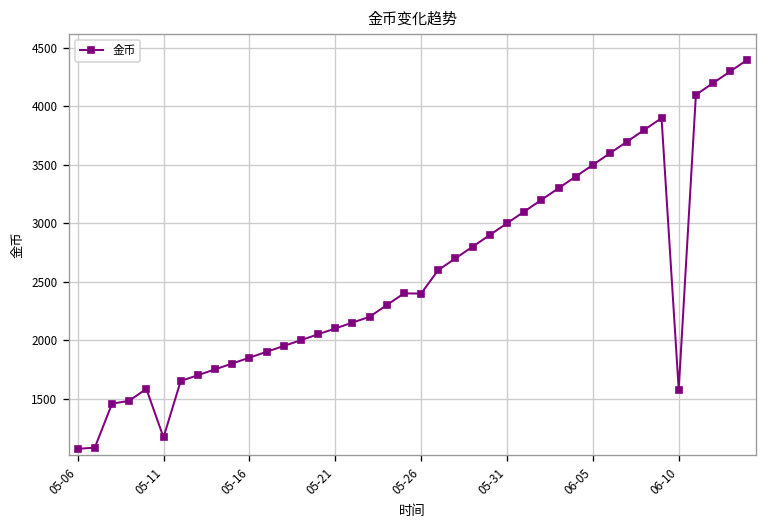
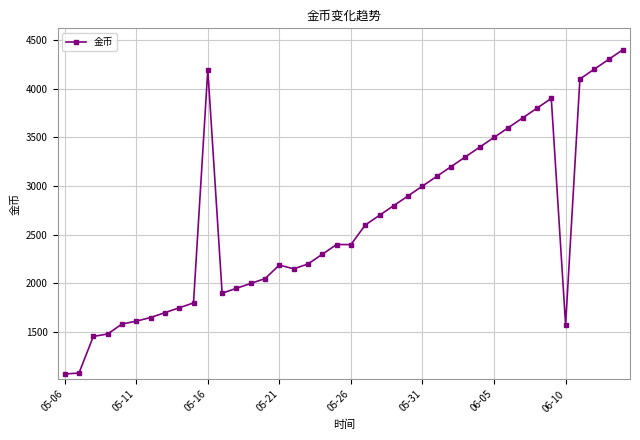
05-11: 1200 -> 1600
05-16: 1900 -> 4200
05-21: 2100 -> 2200
